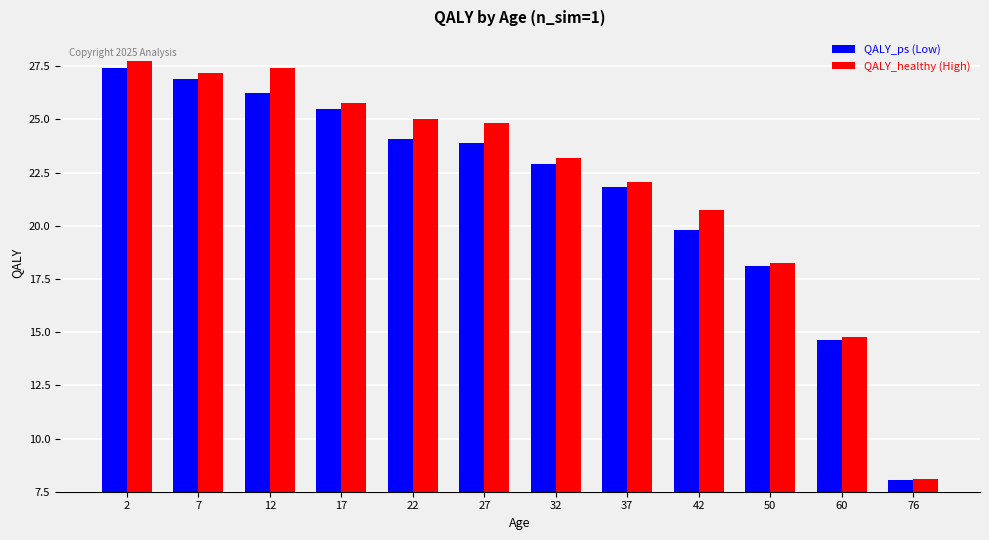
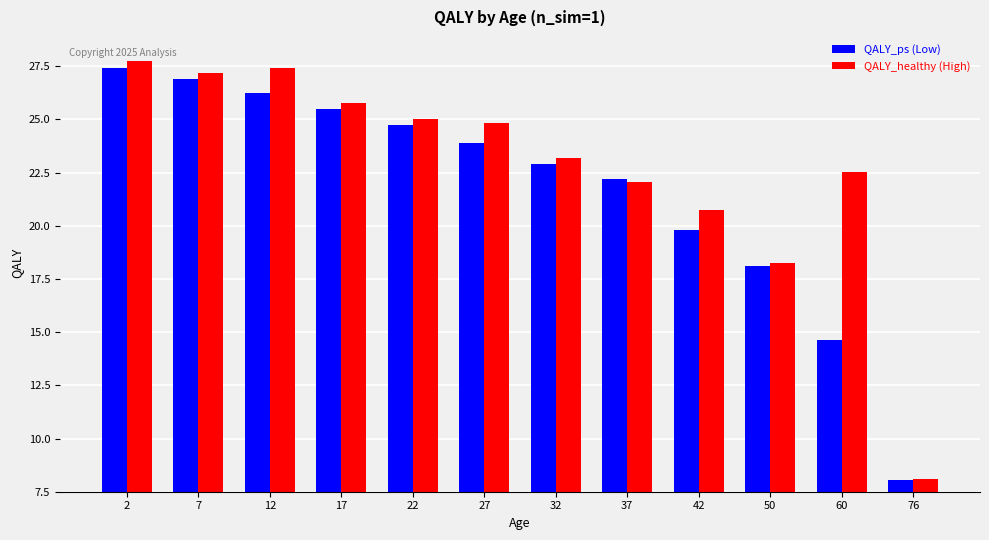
QALY_ps (Low), 22: 24.1 -> 24.7
QALY_ps (Low), 37: 21.8 -> 22.2
QALY_healthy (High), 60: 14.8 -> 22.5
